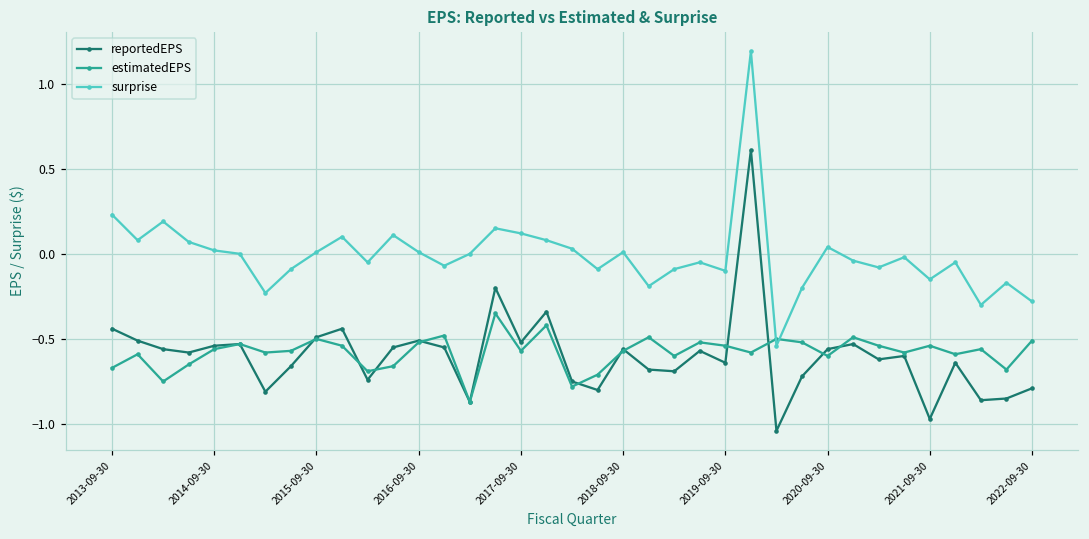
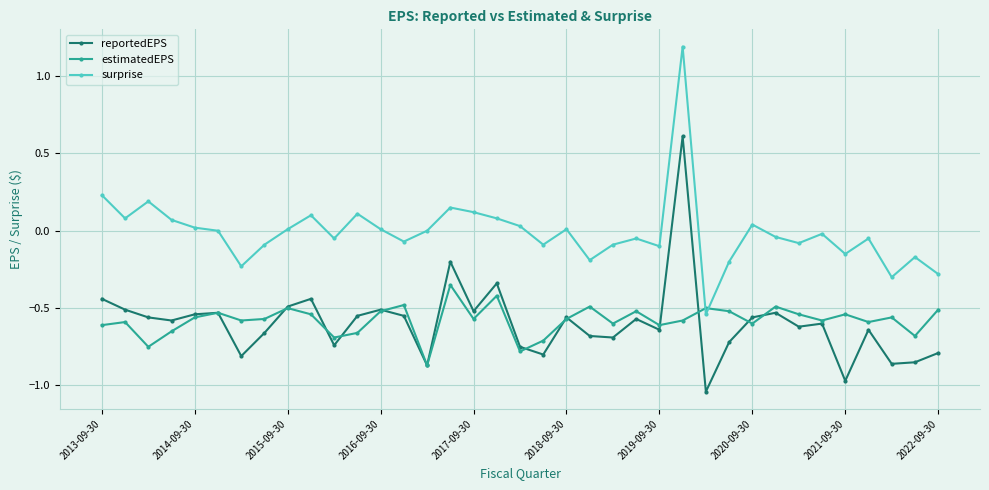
estimatedEPS, 2013-09-30: -0.67 -> -0.61
estimatedEPS, 2019-09-30: -0.54 -> -0.61
